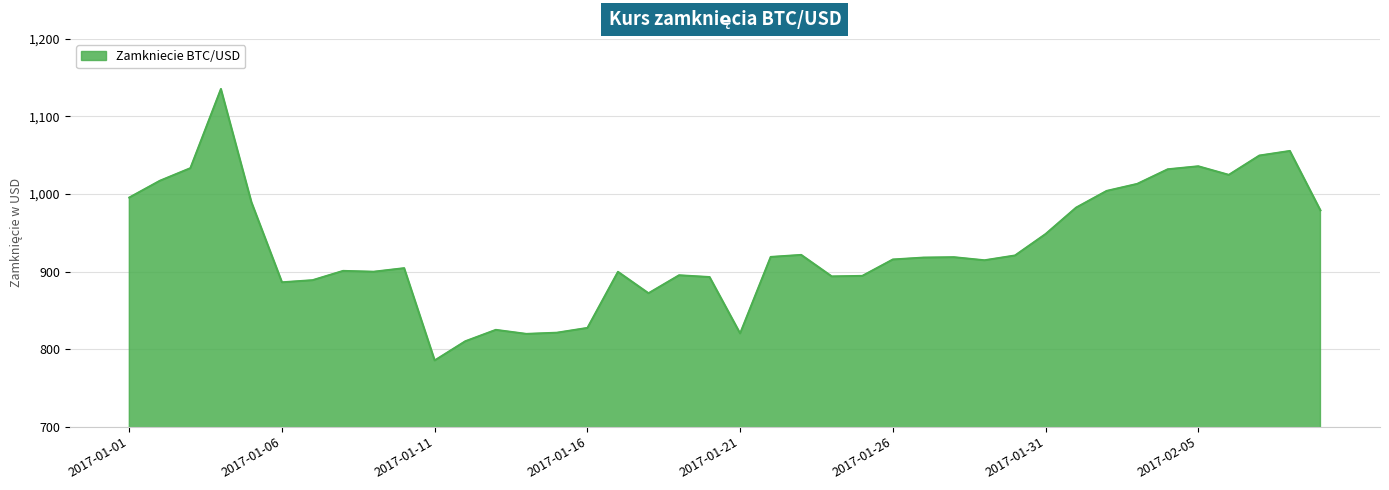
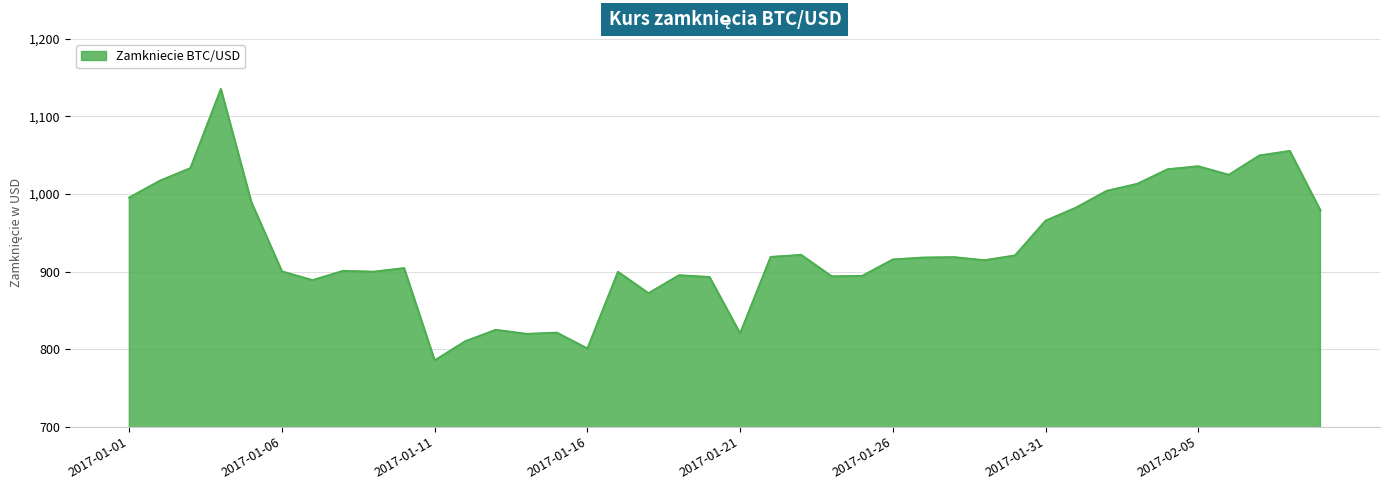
2017-01-06: 890 -> 900
2017-01-16: 830 -> 800
2017-01-31: 950 -> 970
